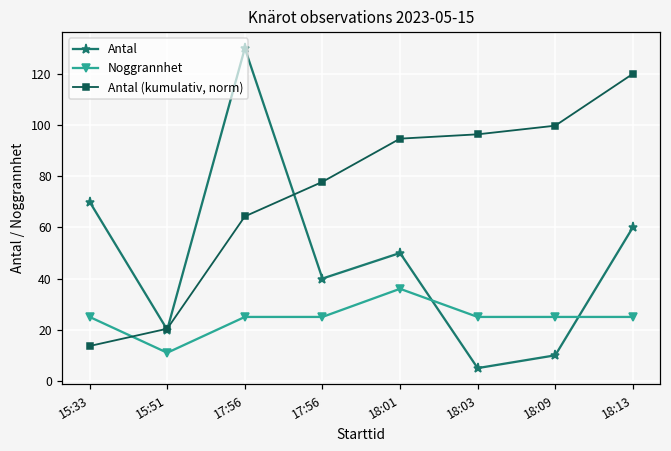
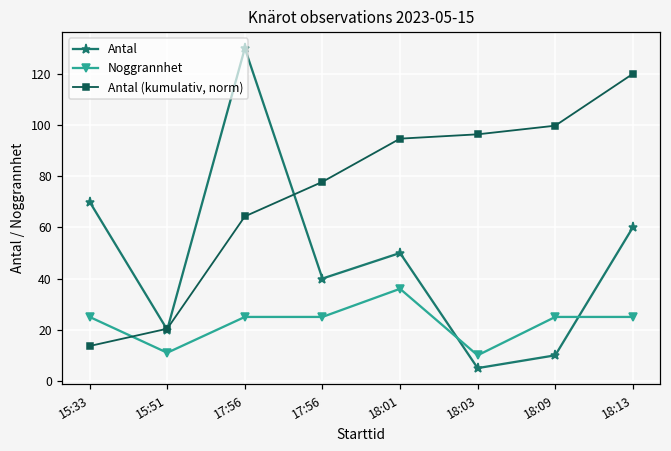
Noggrannhet, 18:03: 25 -> 10
